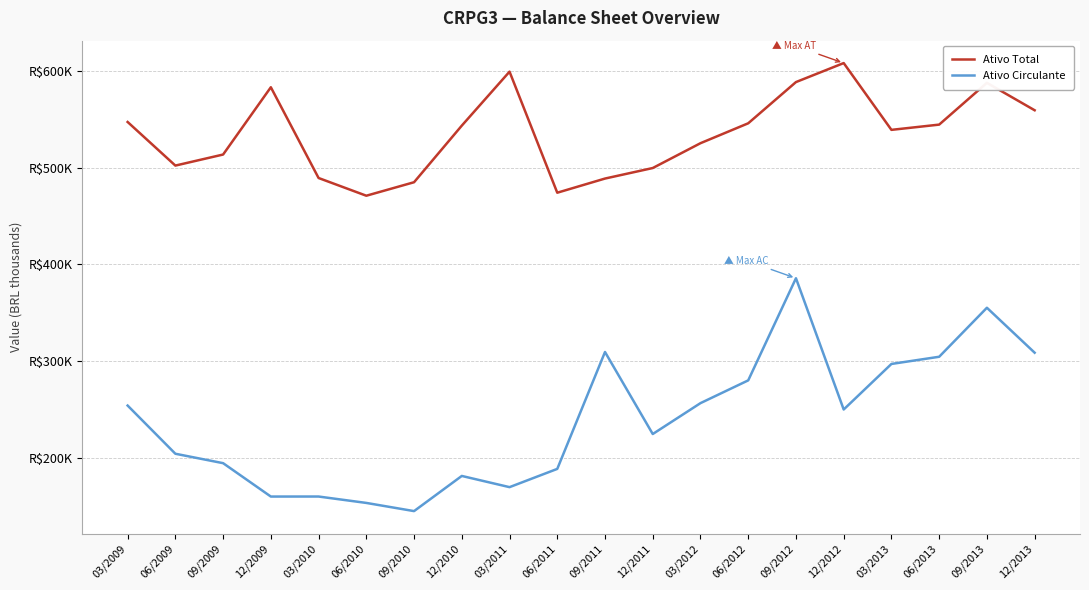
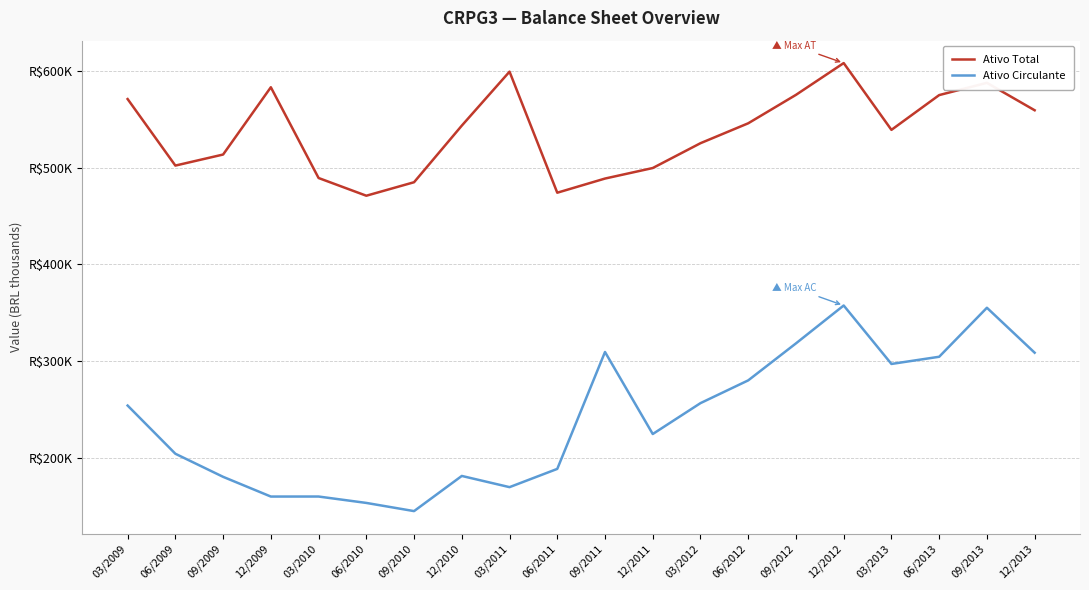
Ativo Total, 03/2009: R$550000 -> R$570000
Ativo Circulante, 09/2009: R$190000 -> R$180000
Ativo Total, 09/2012: R$590000 -> R$580000
Ativo Circulante, 09/2012: R$390000 -> R$320000
Ativo Circulante, 12/2012: R$250000 -> R$360000
Ativo Total, 06/2013: R$540000 -> R$580000
